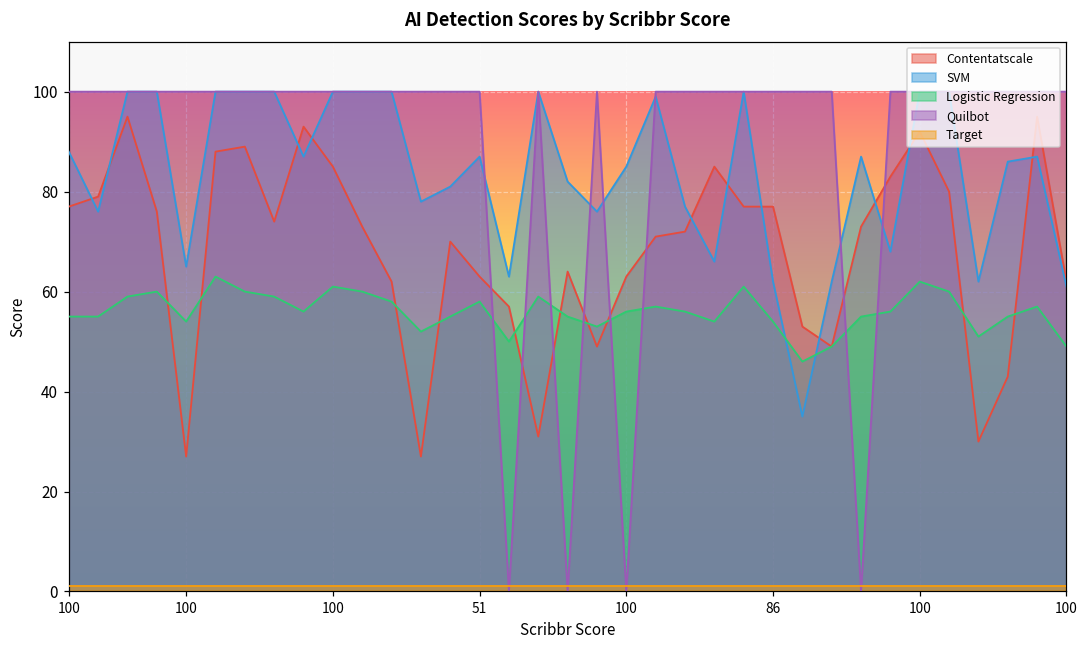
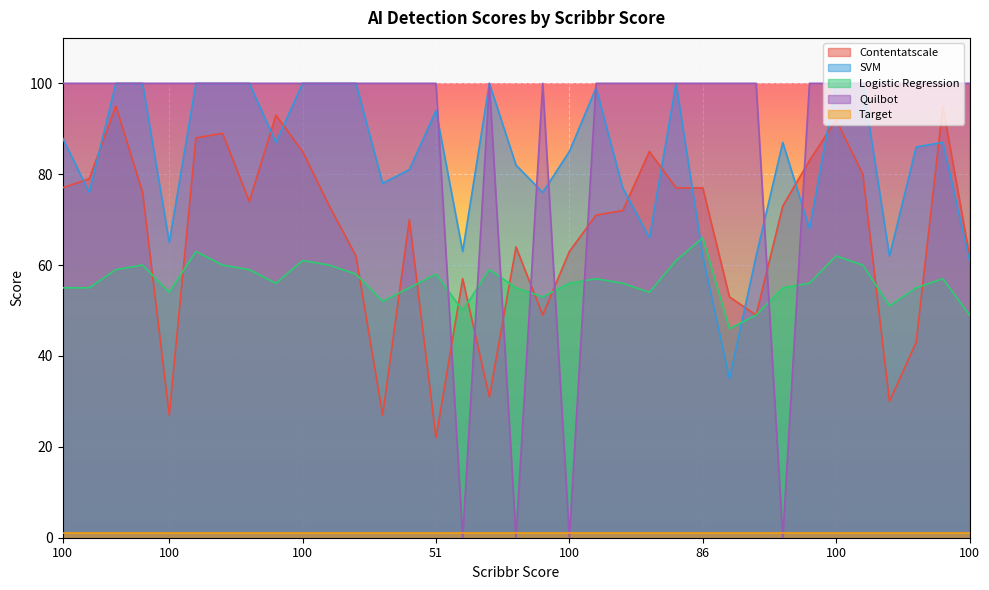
Contentatscale, 51: 63 -> 22
SVM, 51: 87 -> 94
Logistic Regression, 86: 54 -> 66
